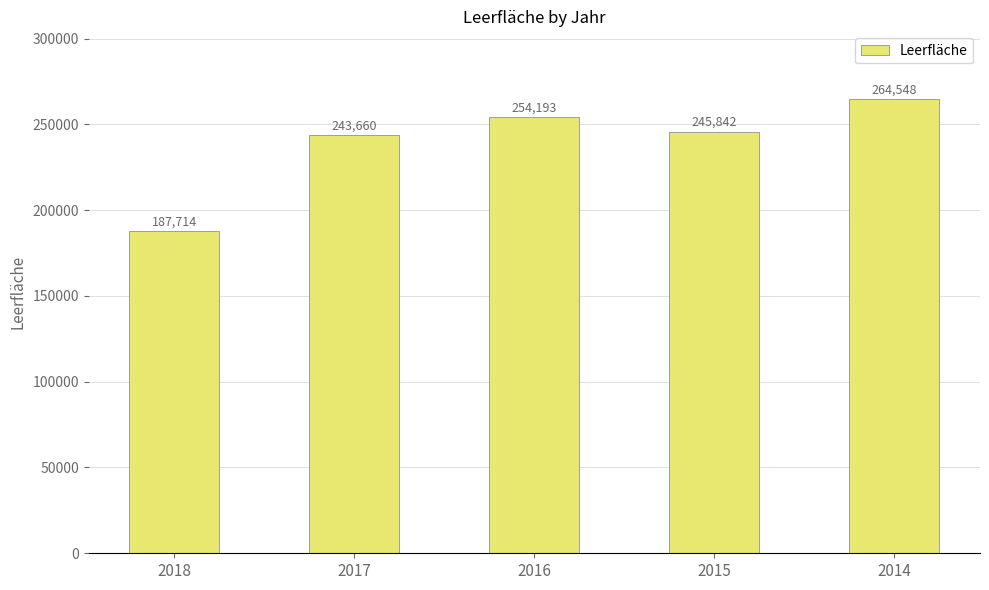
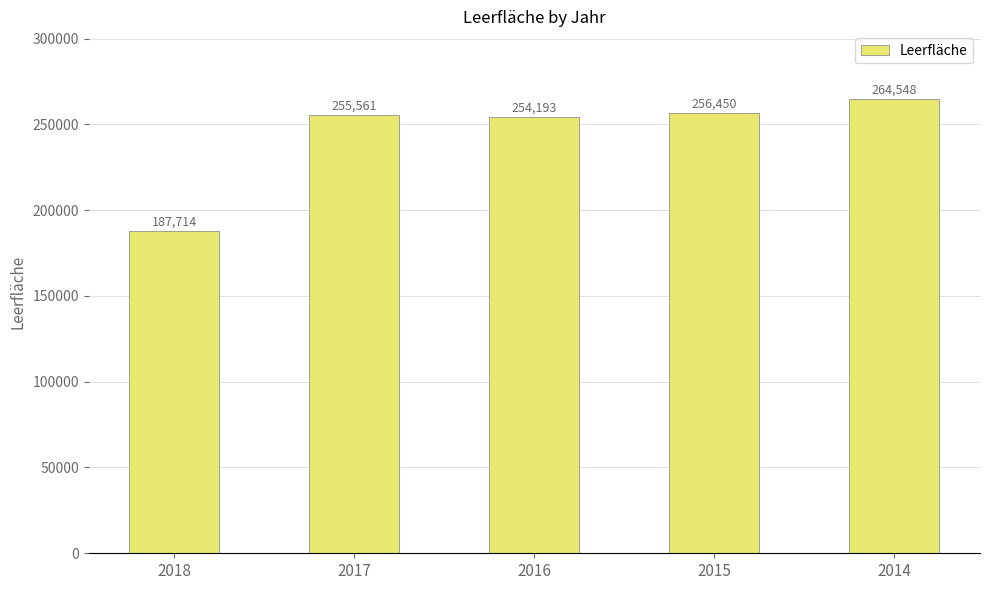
2017: 243,660 -> 255,561
2015: 245,842 -> 256,450
